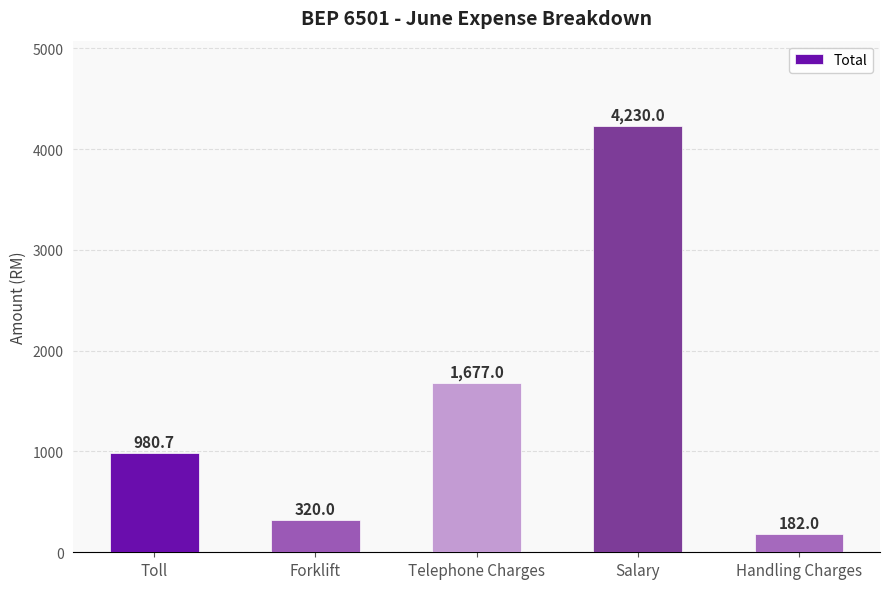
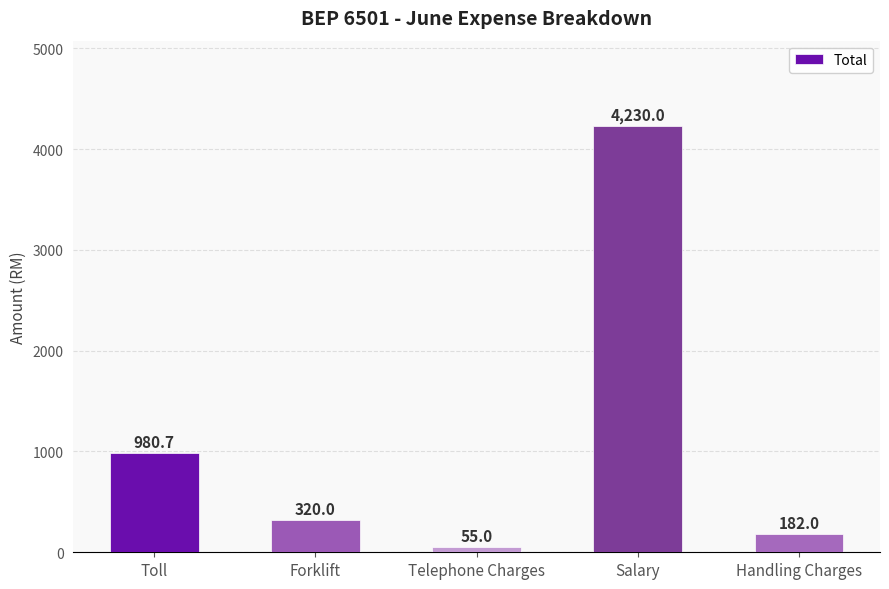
Telephone Charges: 1,677.0 -> 55.0
